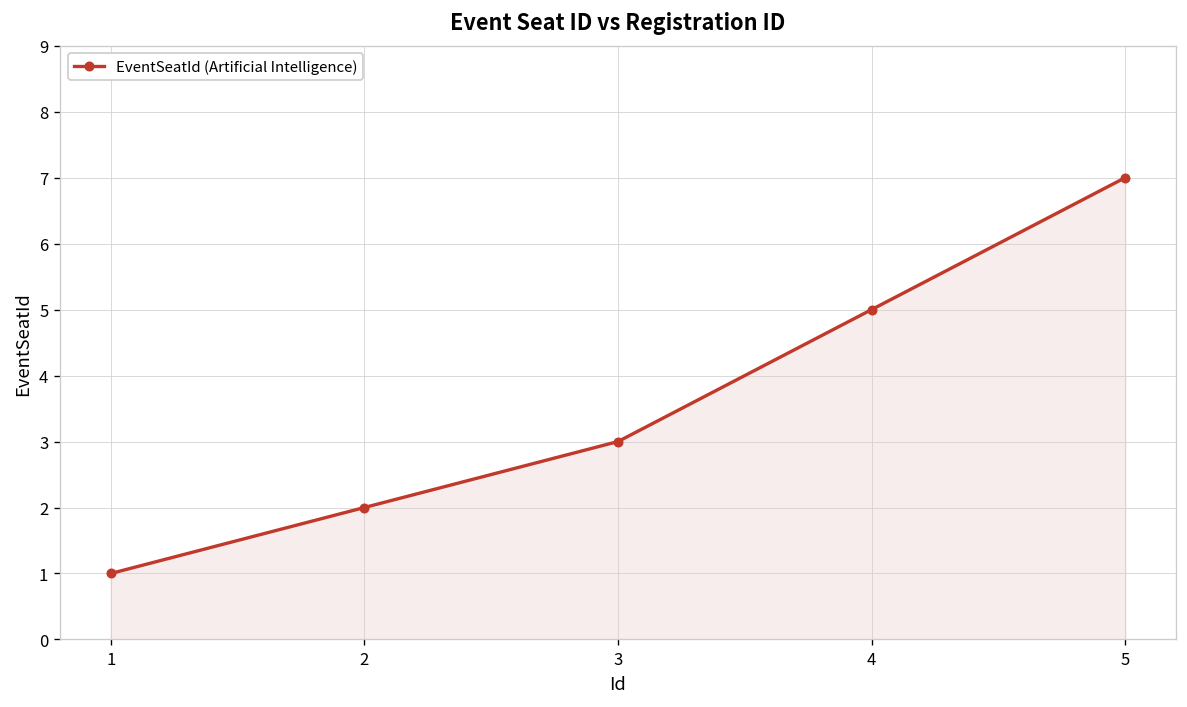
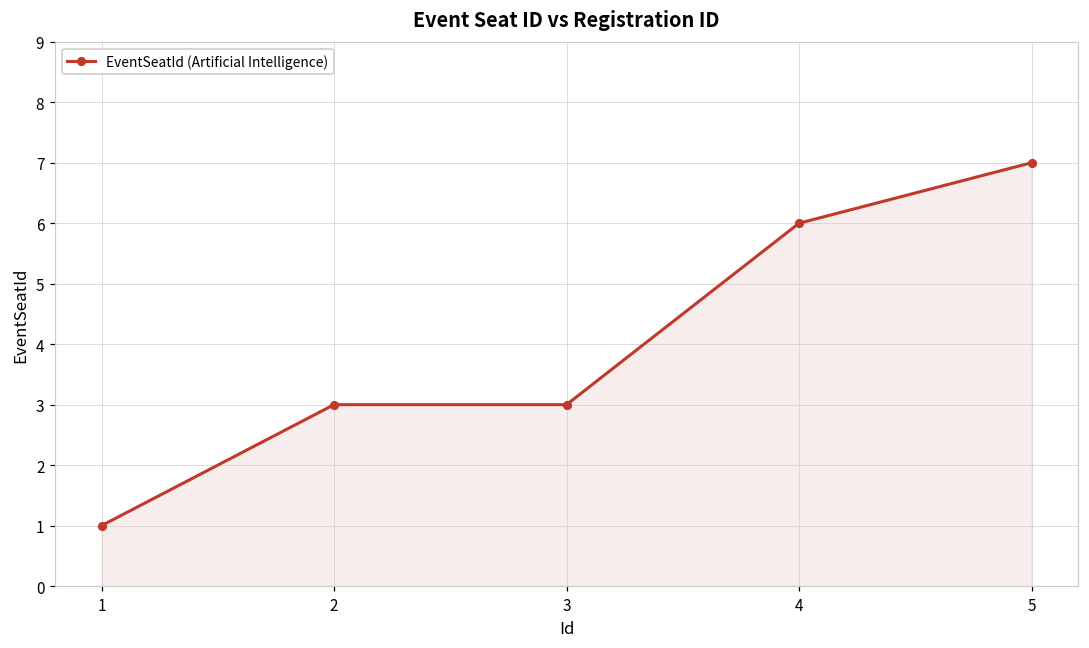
2: 2 -> 3
4: 5 -> 6
